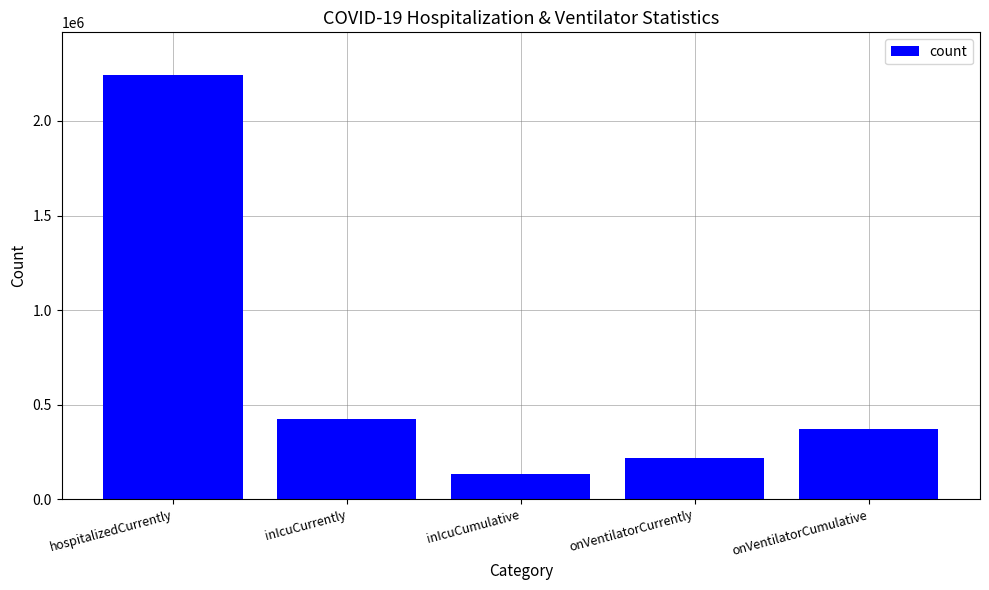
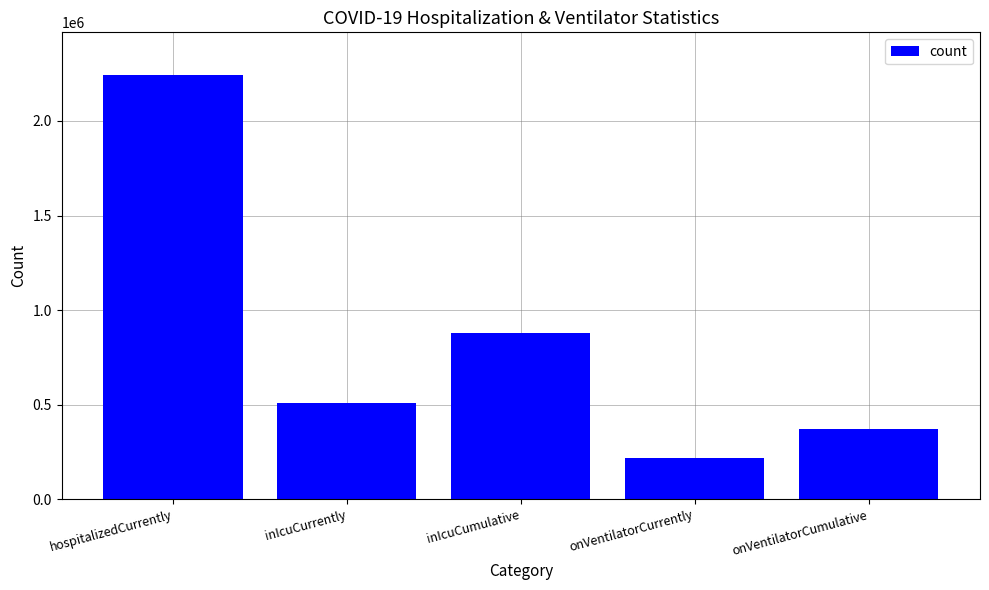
inIcuCurrently: 420000 -> 510000
inIcuCumulative: 130000 -> 880000
